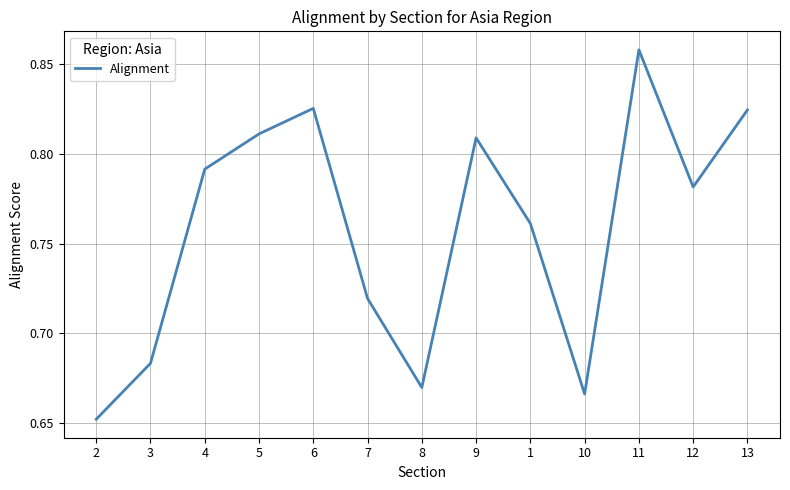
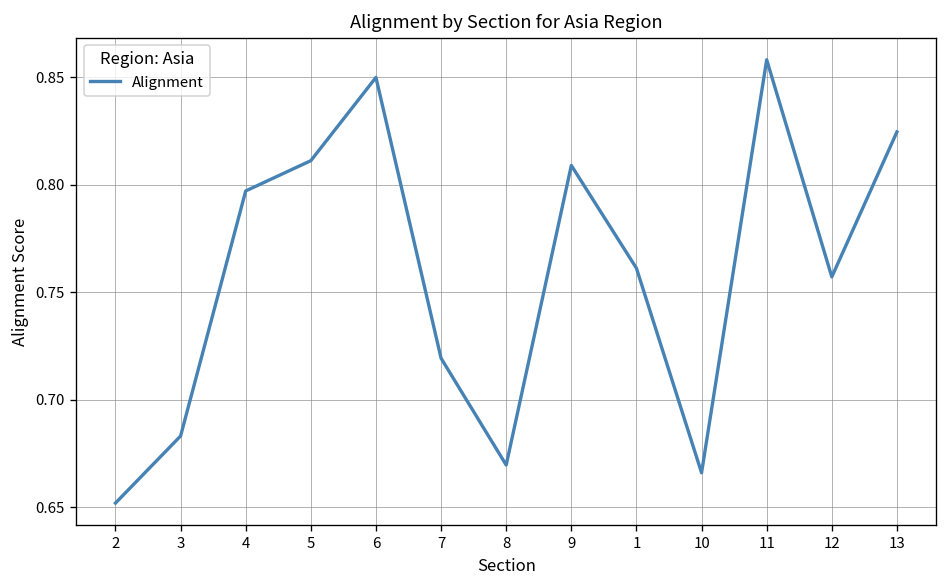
4: 0.792 -> 0.797
6: 0.825 -> 0.850
12: 0.782 -> 0.757
